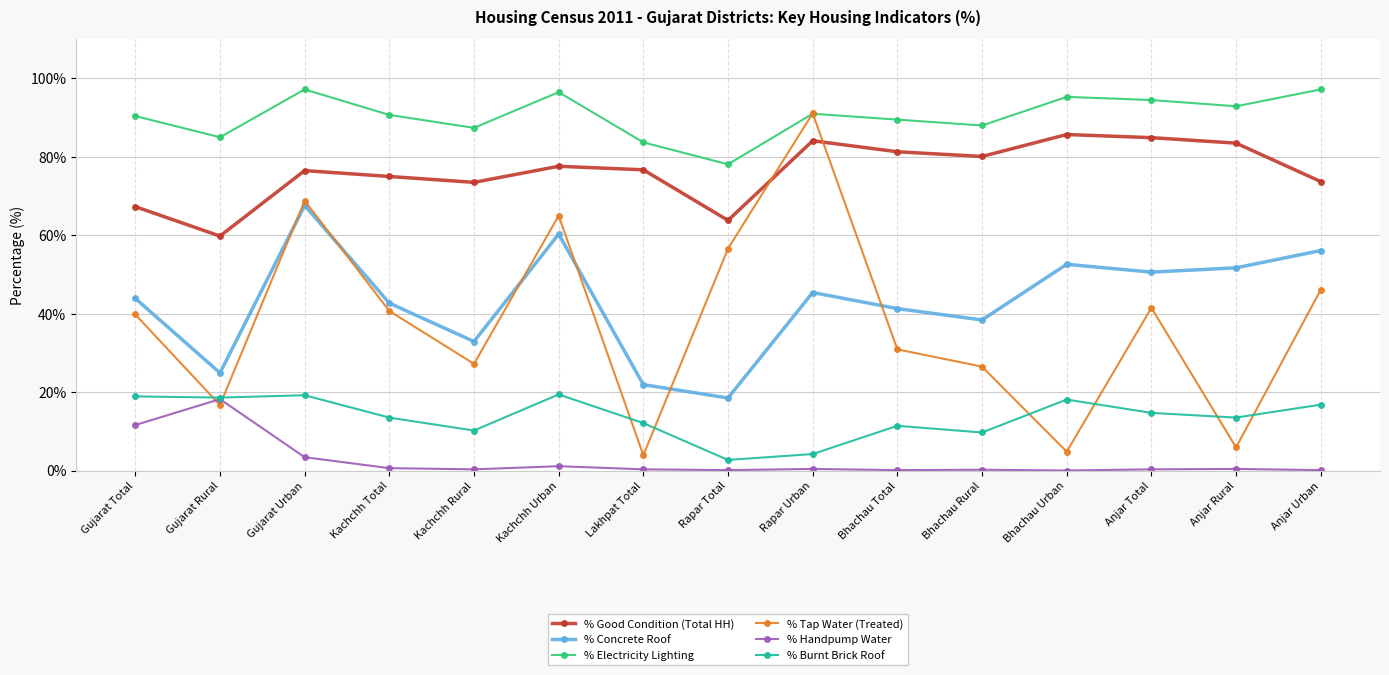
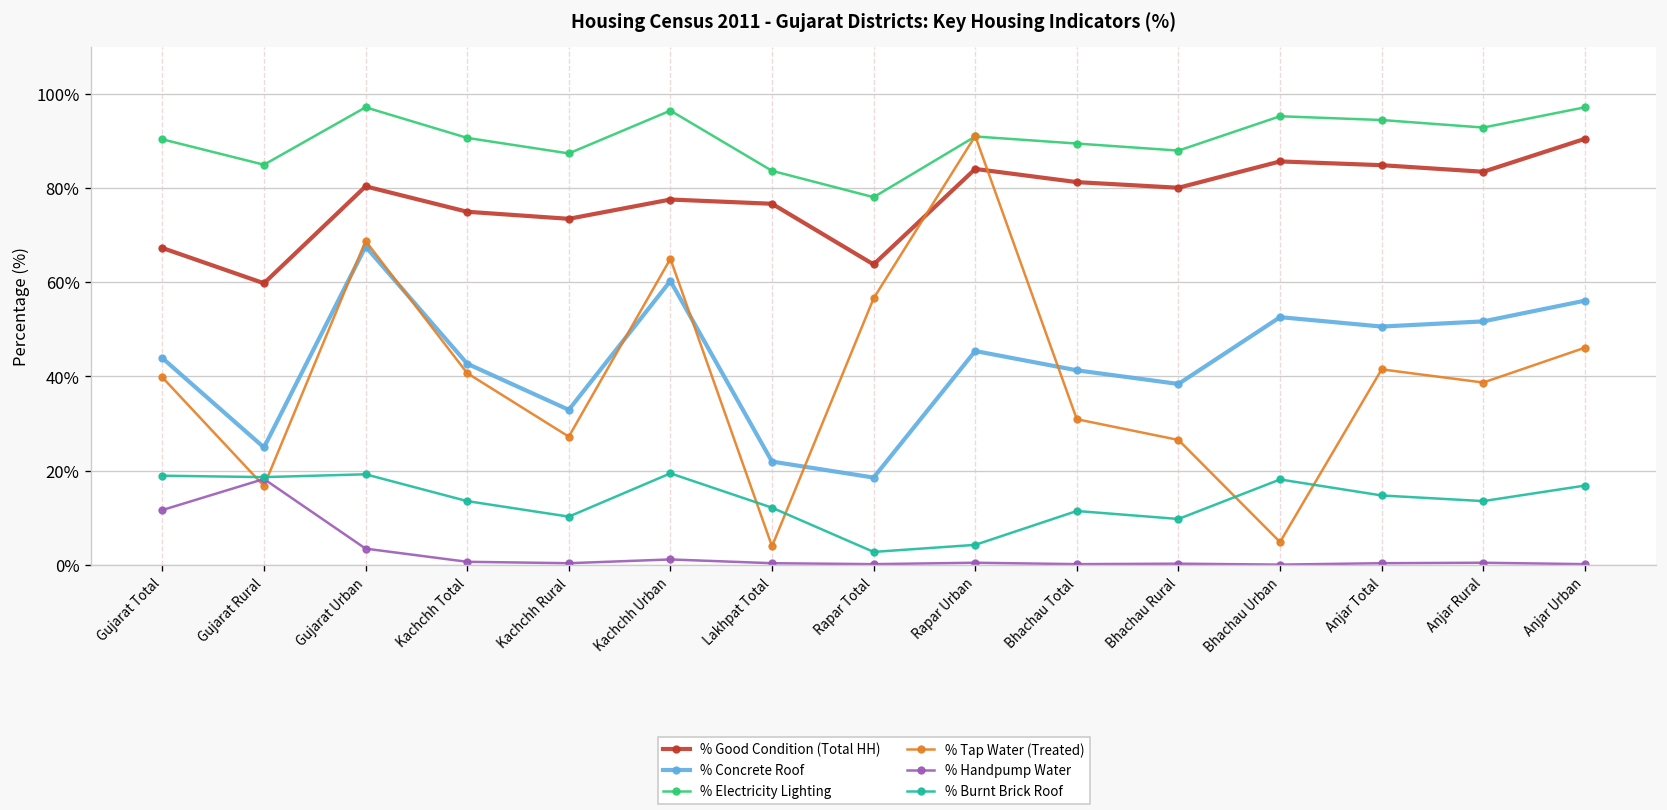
% Good Condition (Total HH), Gujarat Urban: 77% -> 80%
% Tap Water (Treated), Anjar Rural: 6% -> 39%
% Good Condition (Total HH), Anjar Urban: 74% -> 91%
